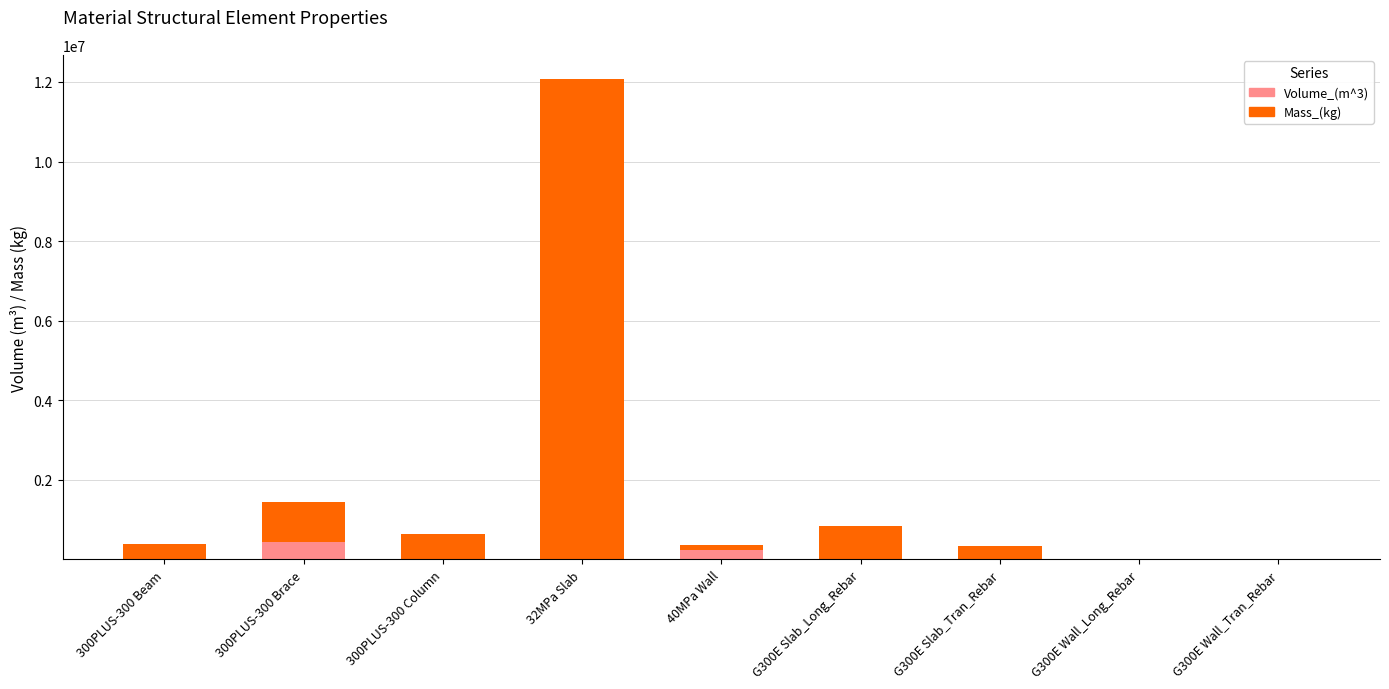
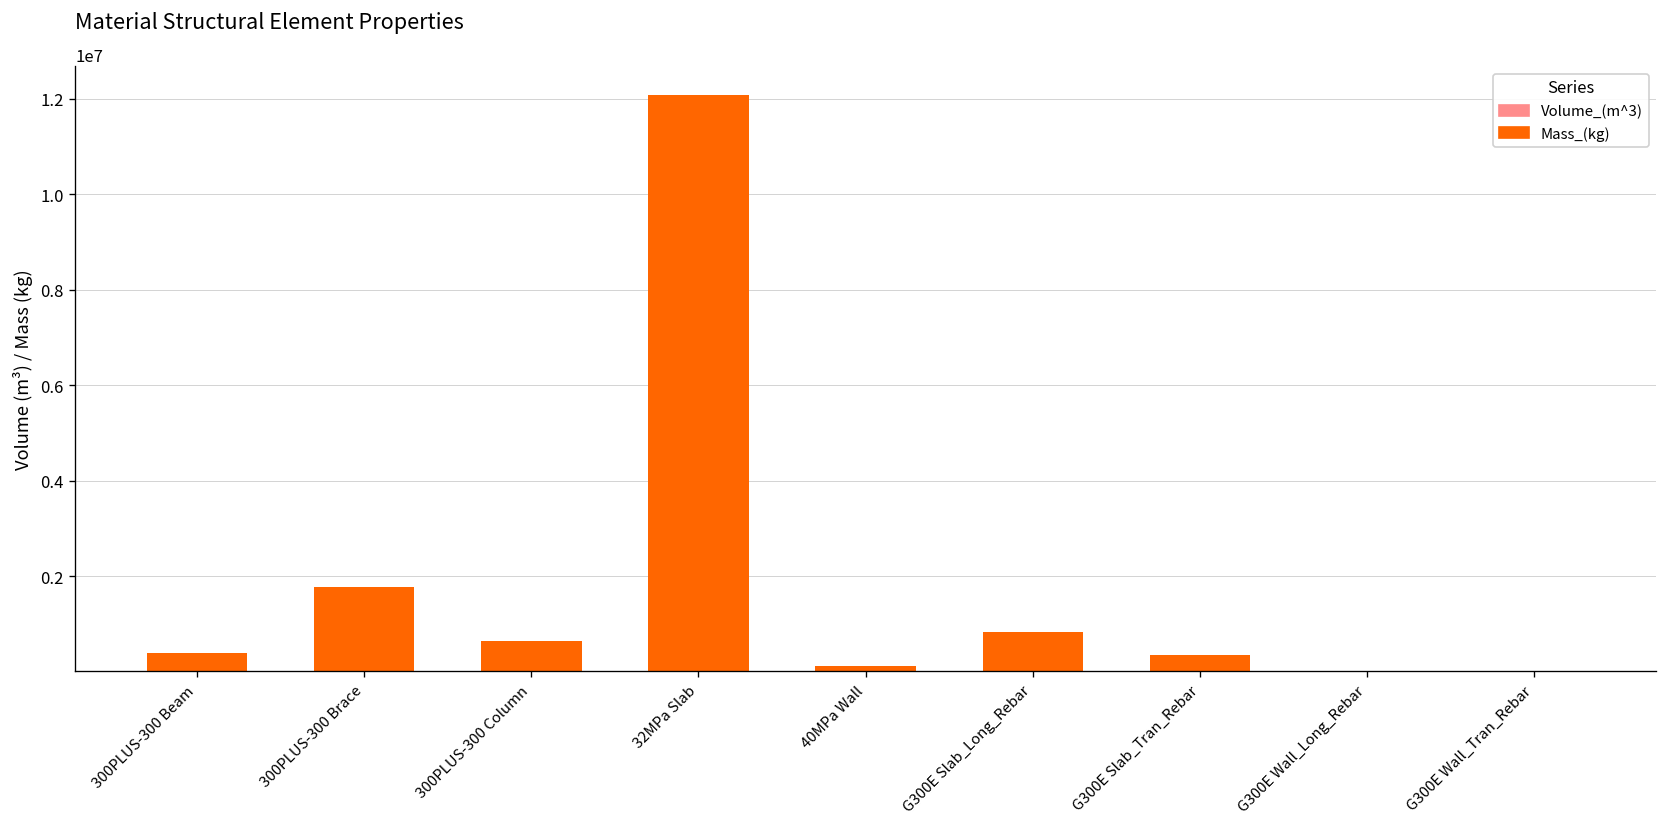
Volume_(m^3), 300PLUS-300 Brace: 400000 -> 0
Mass_(kg), 300PLUS-300 Brace: 1000000 -> 1800000
Volume_(m^3), 40MPa Wall: 200000 -> 0
